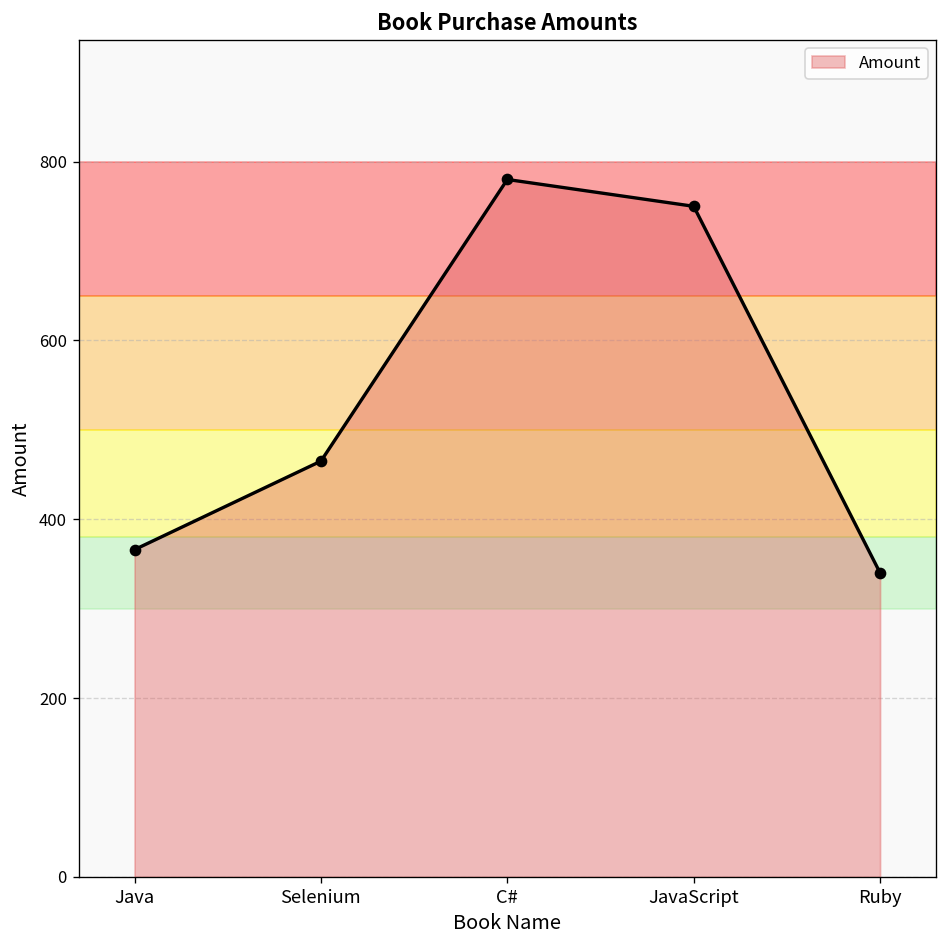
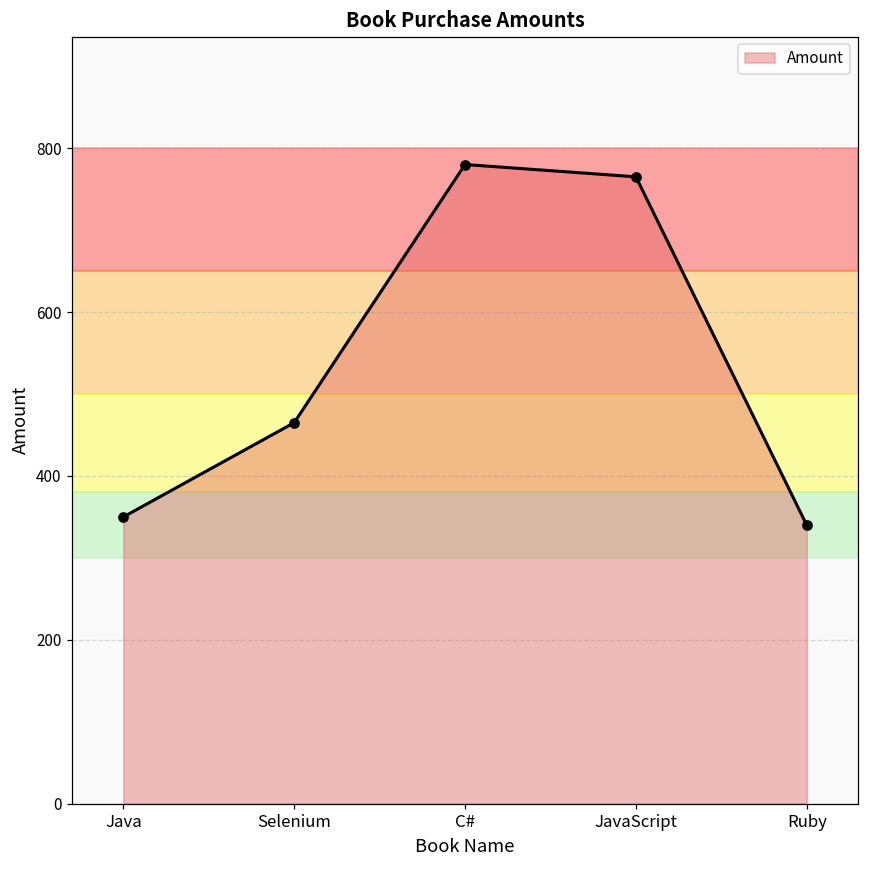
Java: 370 -> 350
JavaScript: 750 -> 770
